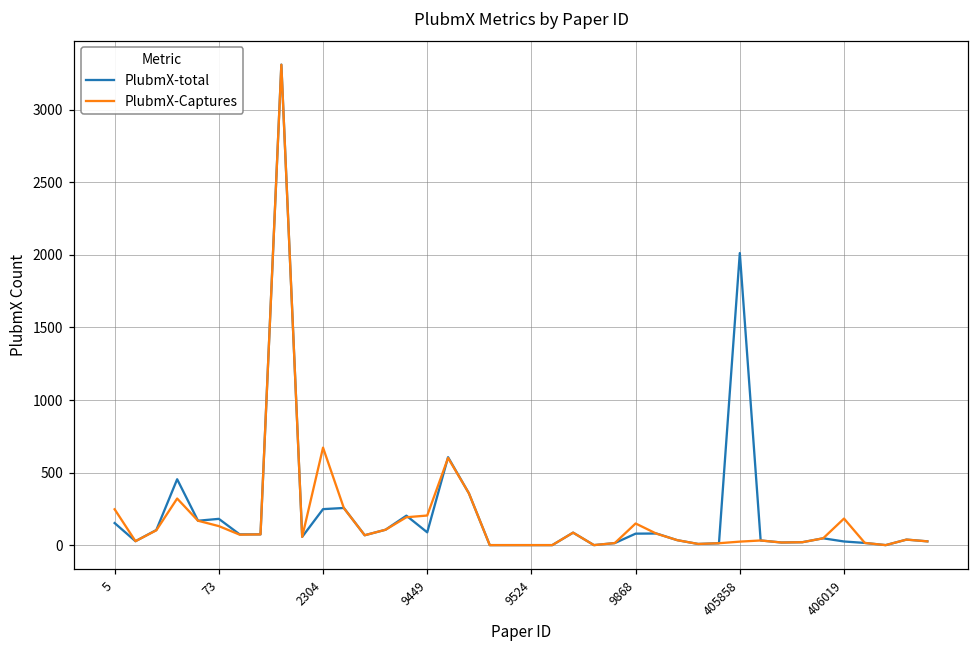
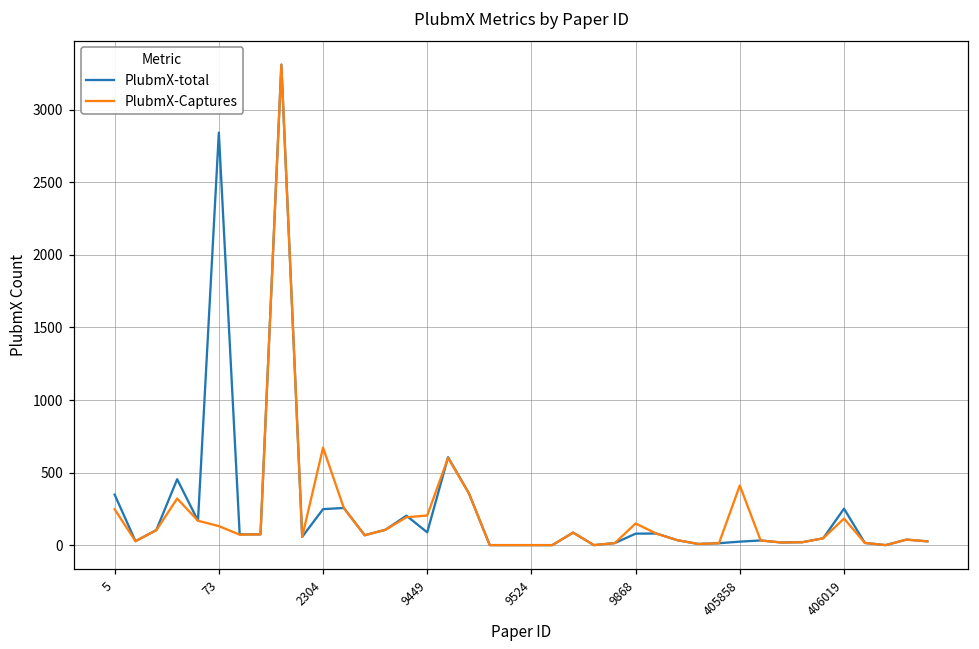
PlubmX-total, 5: 150 -> 350
PlubmX-total, 73: 180 -> 2840
PlubmX-total, 405858: 2010 -> 20
PlubmX-Captures, 405858: 20 -> 410
PlubmX-total, 406019: 30 -> 250
